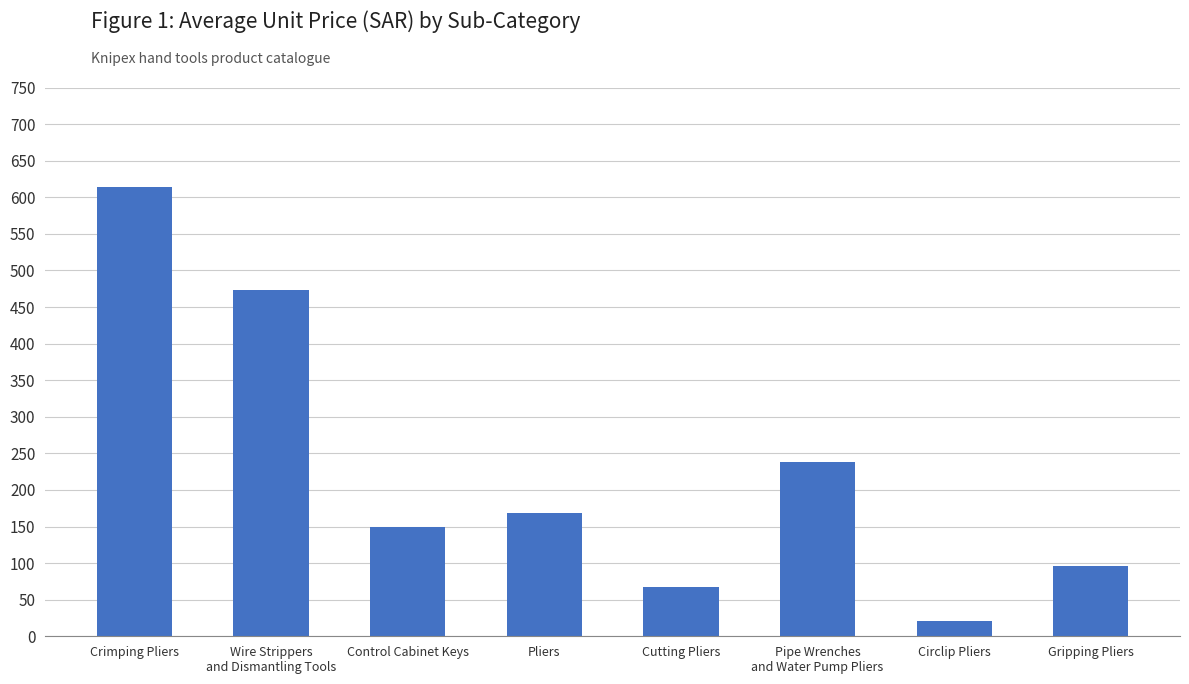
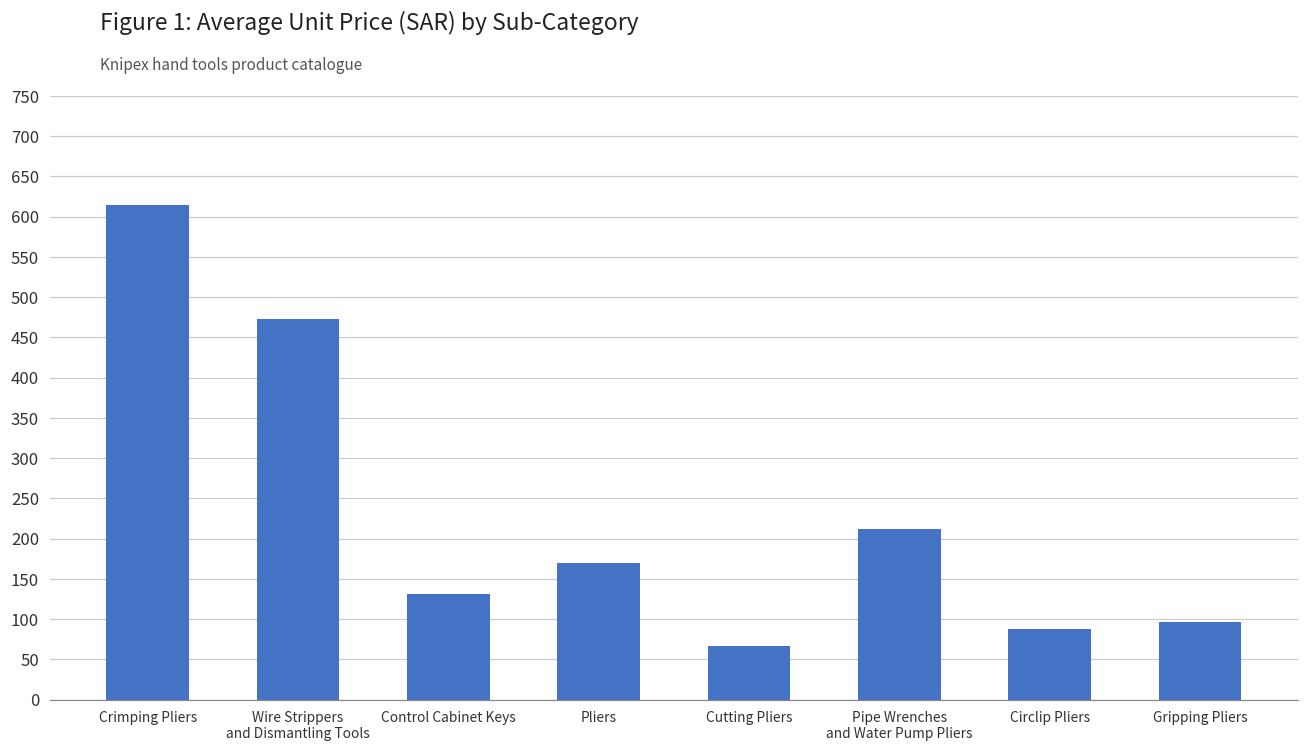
Control Cabinet Keys: 150 -> 130
Pipe Wrenches and Water Pump Pliers: 240 -> 210
Circlip Pliers: 20 -> 90
